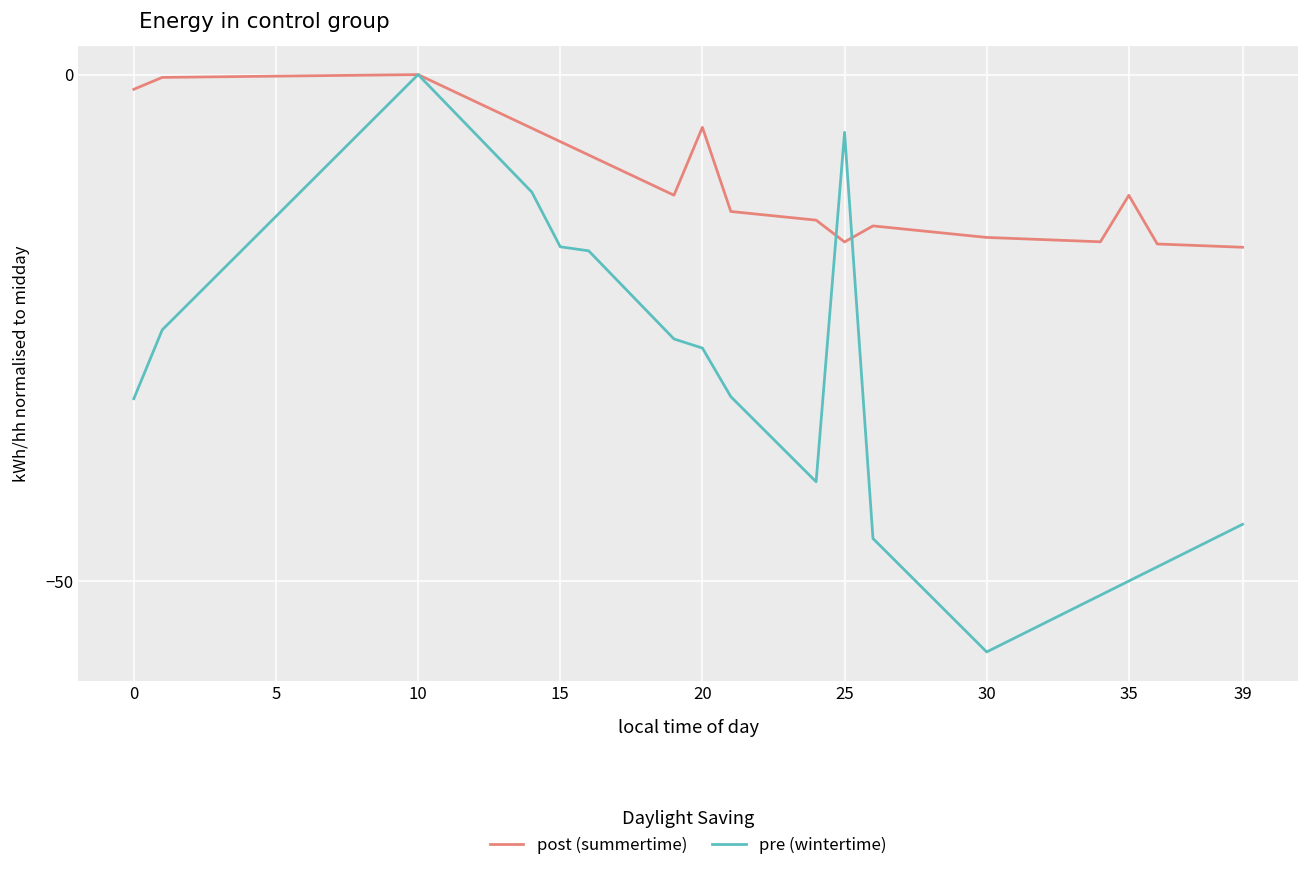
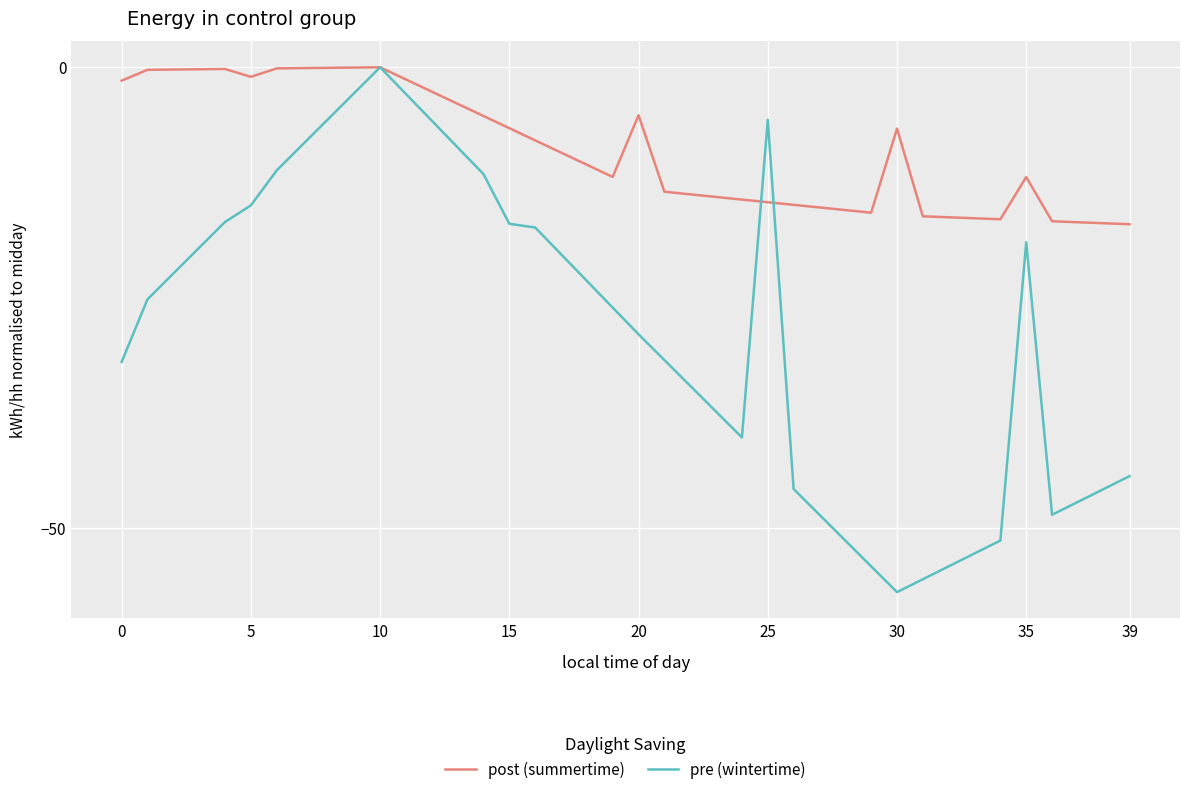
post (summertime), 5: 0 -> -1
pre (wintertime), 5: -14 -> -15
pre (wintertime), 20: -27 -> -29
post (summertime), 25: -17 -> -15
post (summertime), 30: -16 -> -7
pre (wintertime), 35: -50 -> -19
